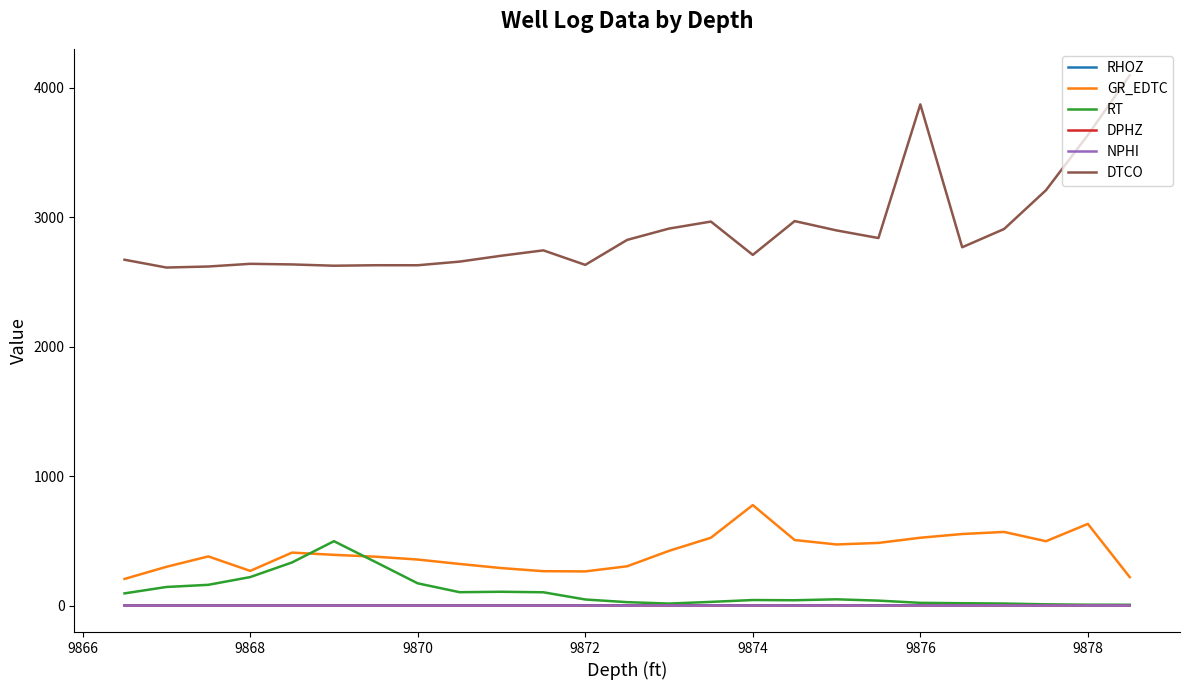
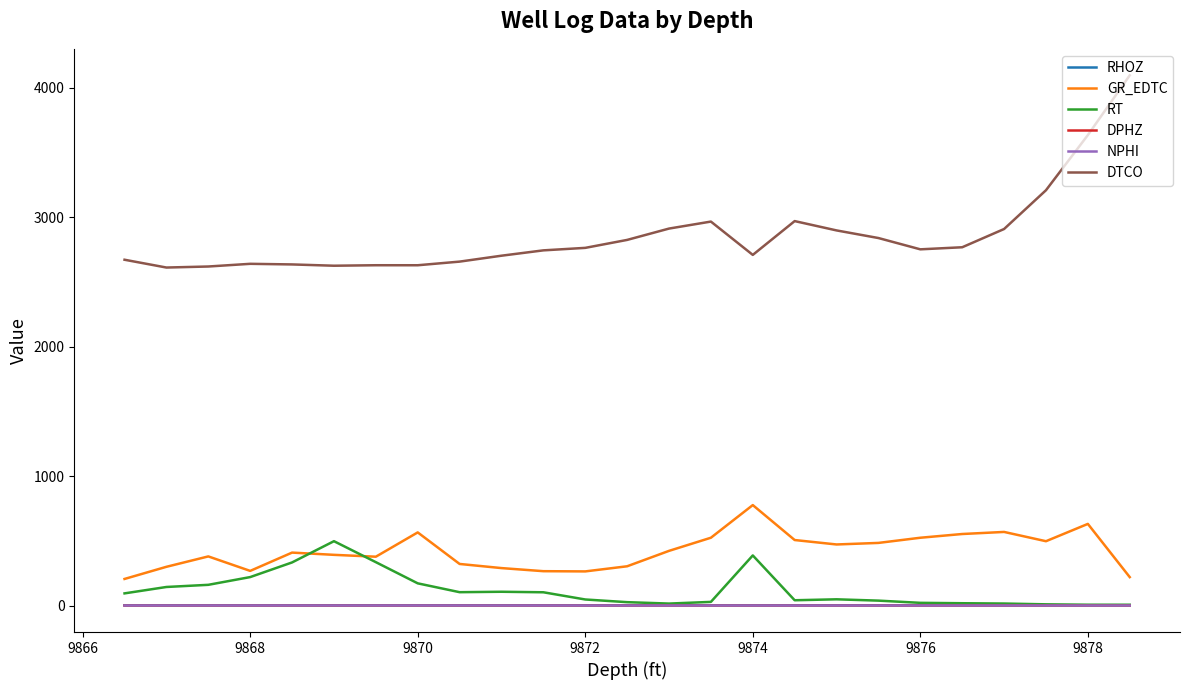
GR_EDTC, 9870: 360 -> 570
DTCO, 9872: 2630 -> 2760
RT, 9874: 40 -> 390
DTCO, 9876: 3870 -> 2750
